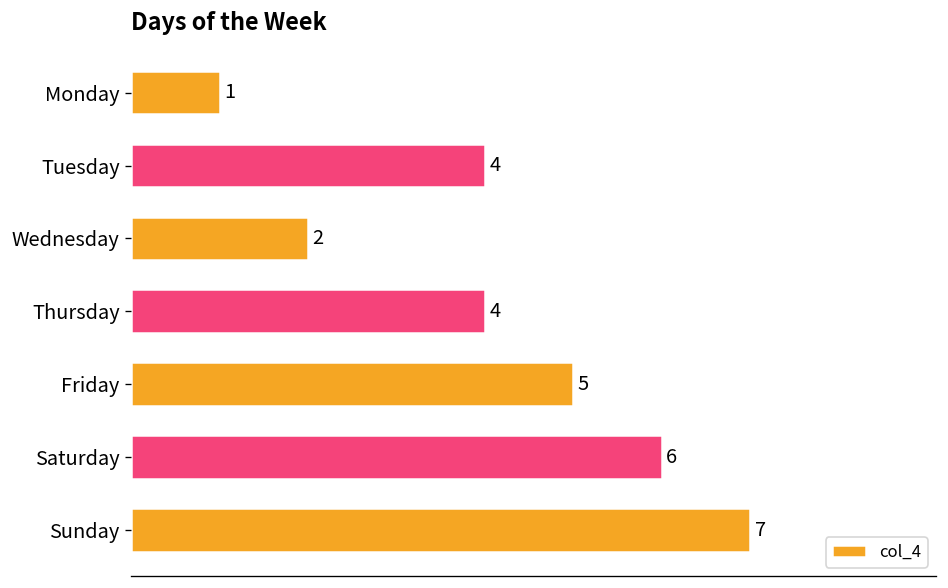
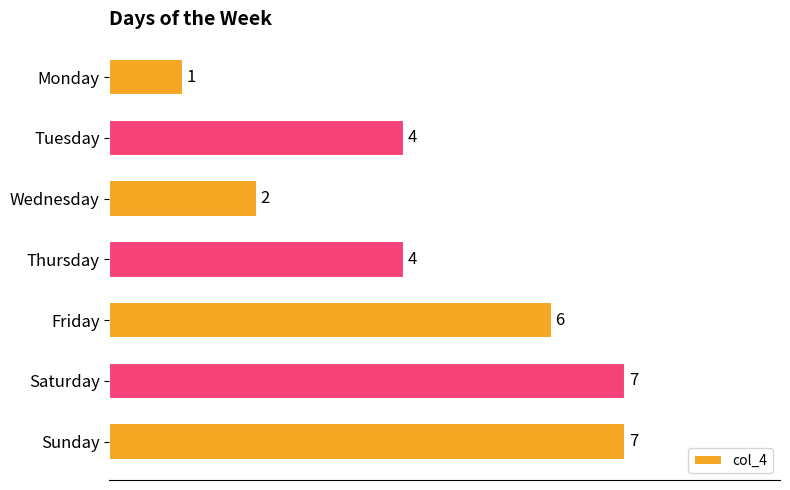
Friday: 5 -> 6
Saturday: 6 -> 7
